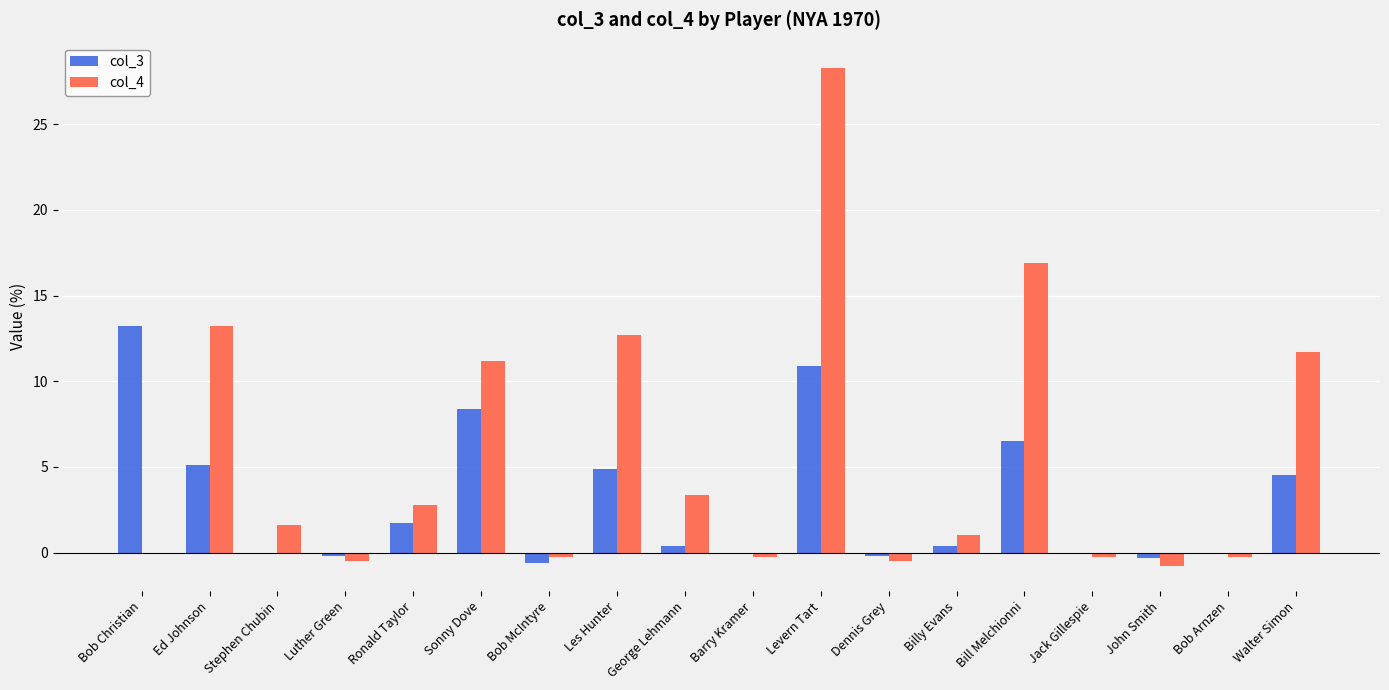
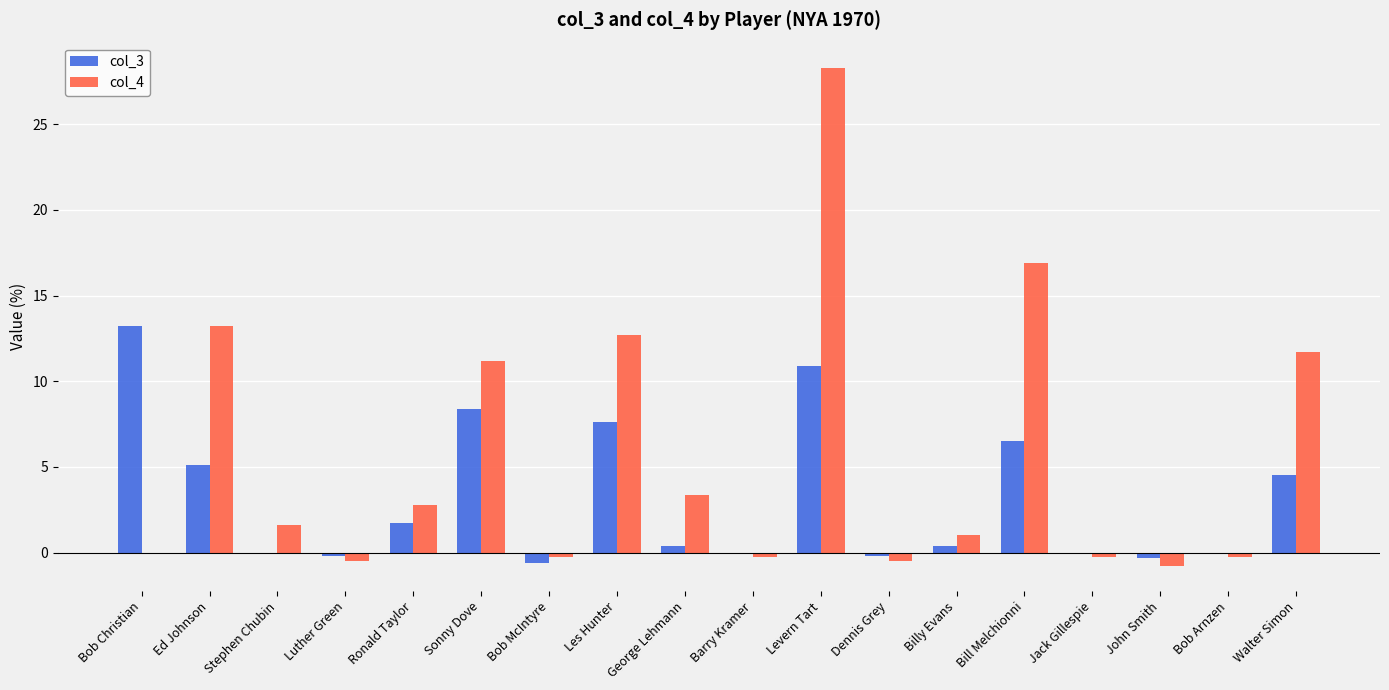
col_3, Les Hunter: 4.9 -> 7.6
